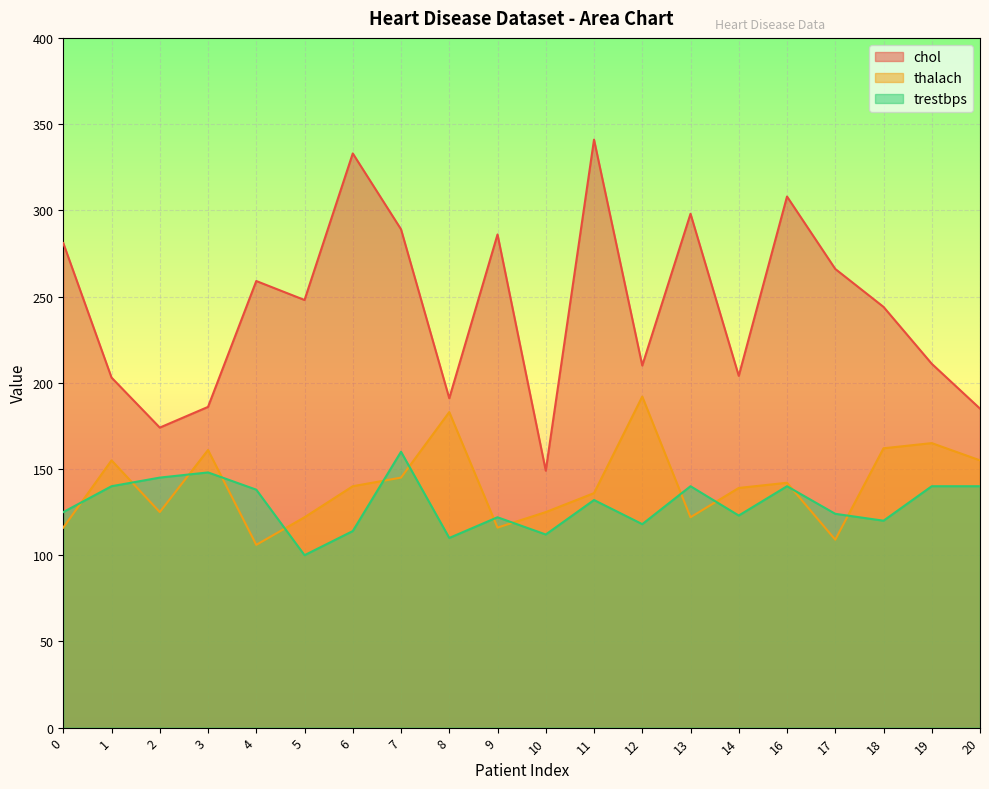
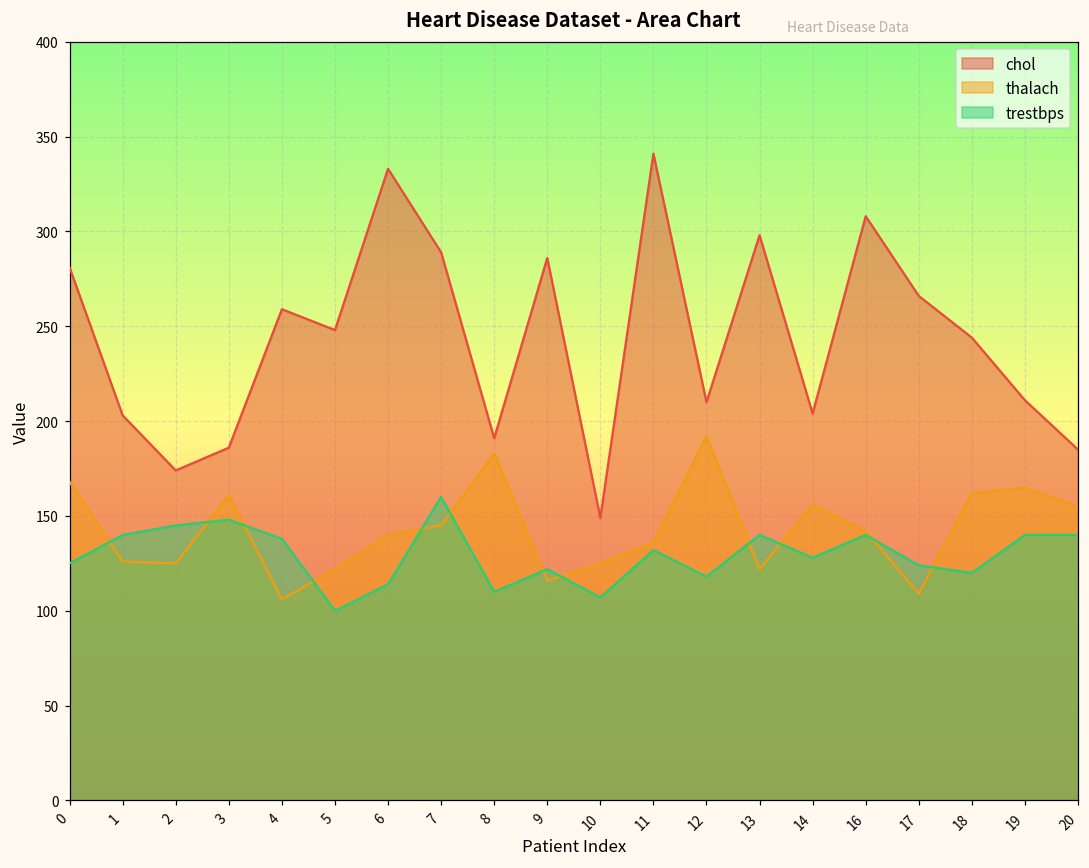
thalach, 0: 116 -> 168
thalach, 1: 155 -> 126
trestbps, 10: 112 -> 107
thalach, 14: 139 -> 156
trestbps, 14: 123 -> 128
